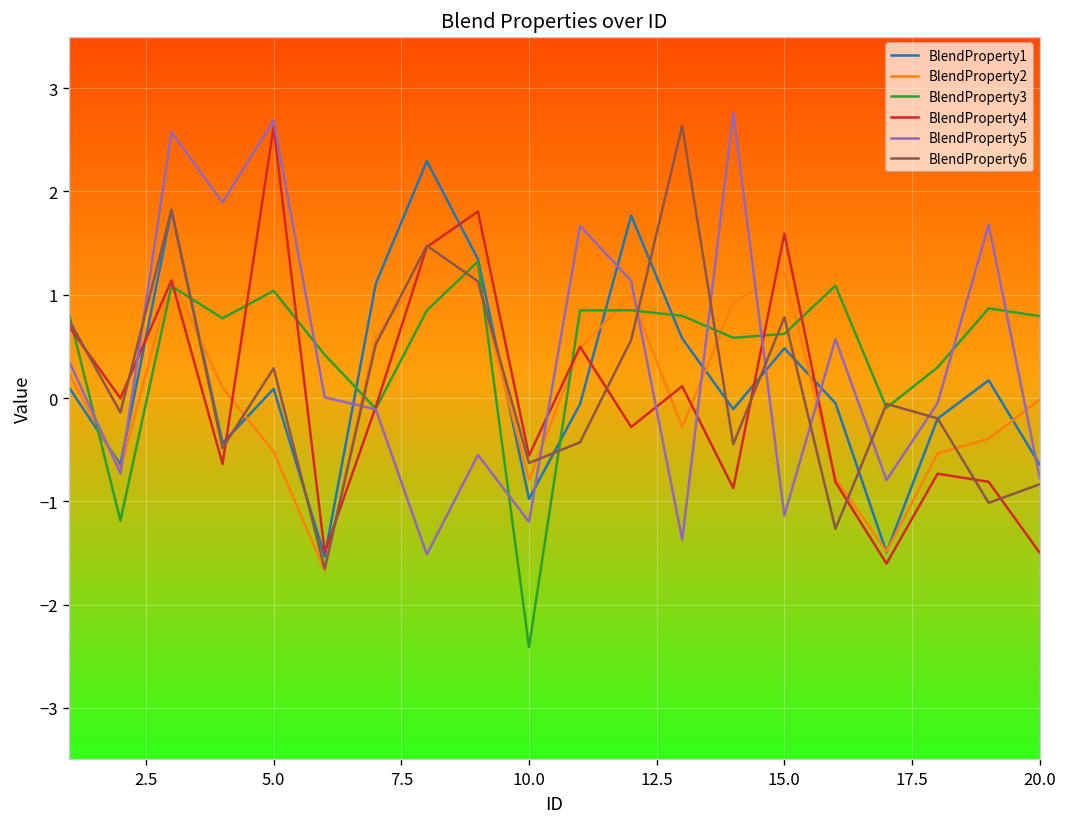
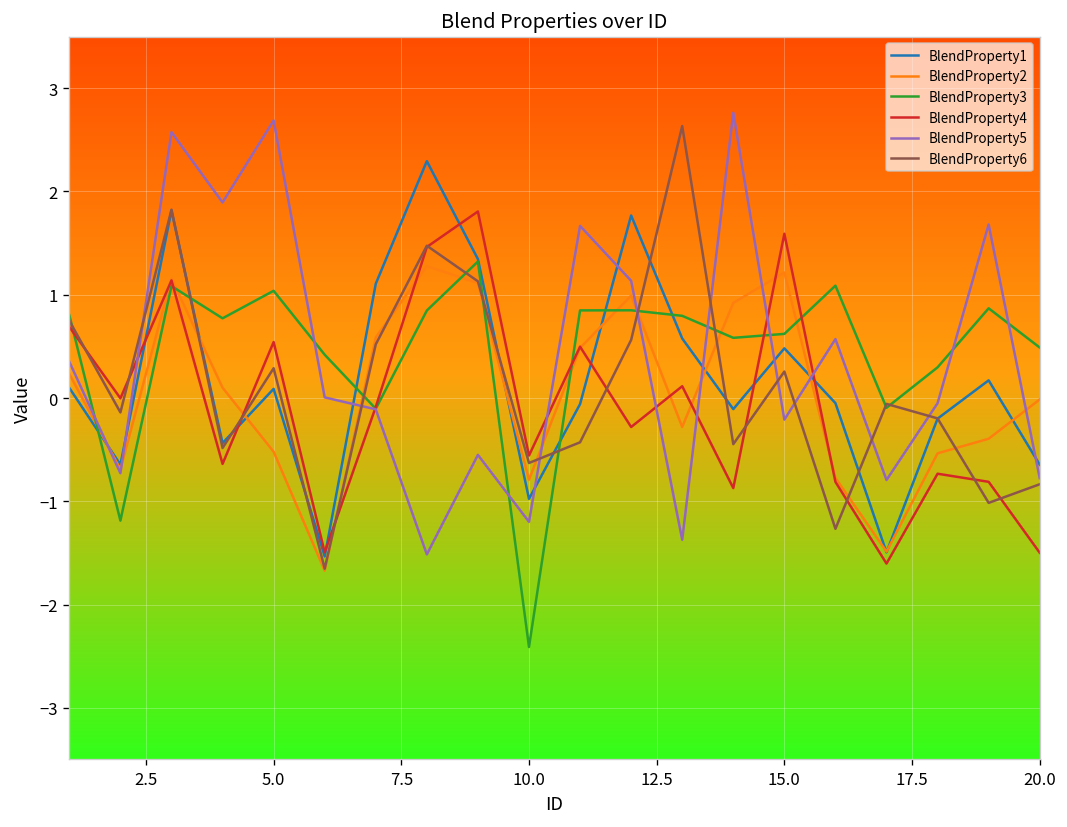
BlendProperty4, 5.0: 2.6 -> 0.5
BlendProperty5, 15.0: -1.1 -> -0.2
BlendProperty6, 15.0: 0.8 -> 0.3
BlendProperty3, 20.0: 0.8 -> 0.5
